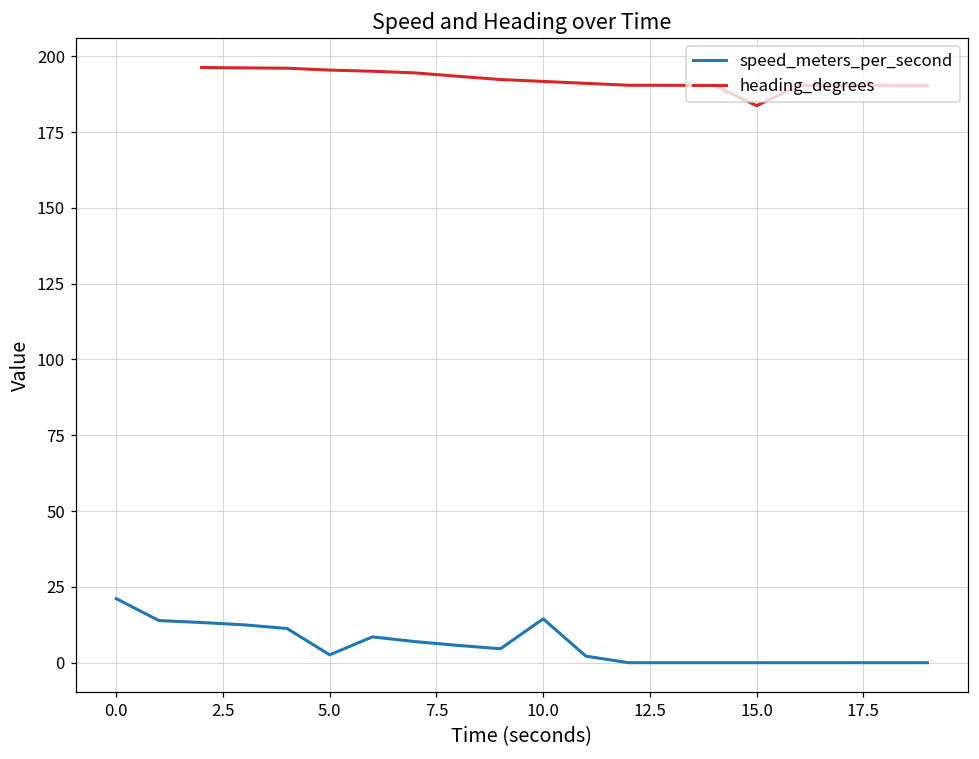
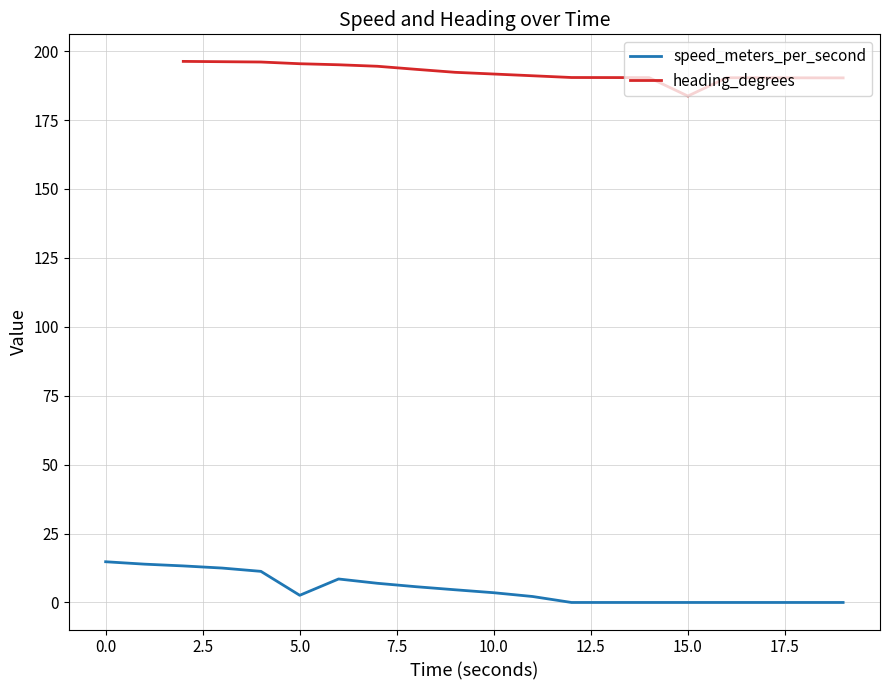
speed_meters_per_second, 0.0: 21 -> 15
speed_meters_per_second, 10.0: 14 -> 4
